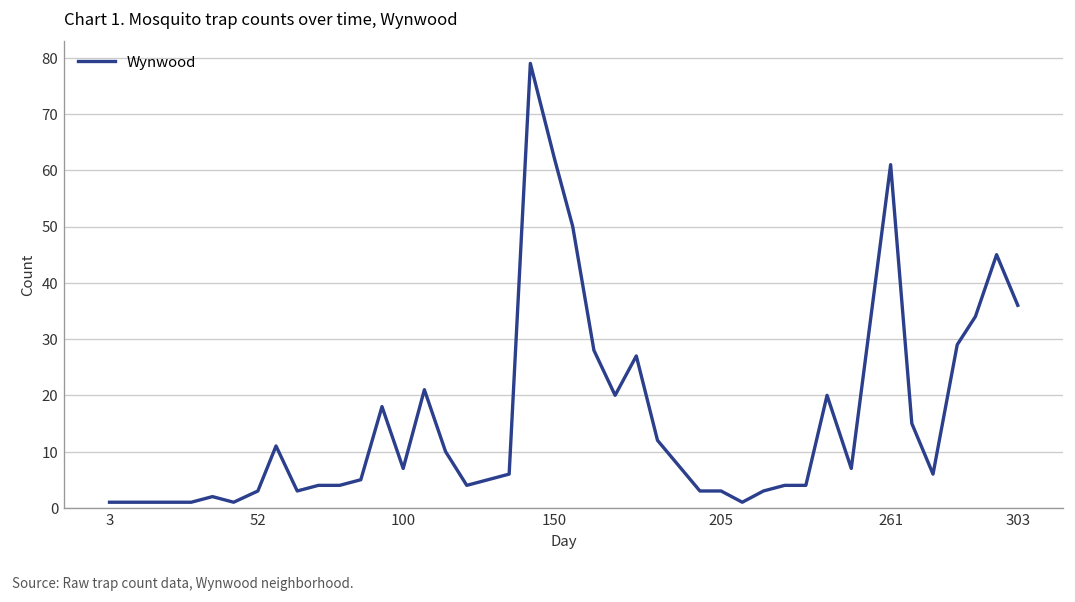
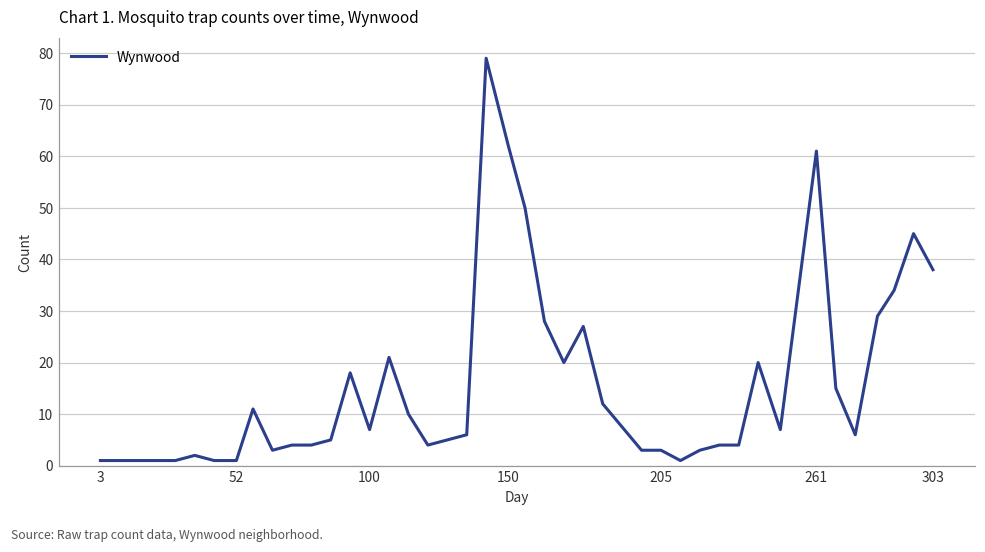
52: 3 -> 1
303: 36 -> 38
